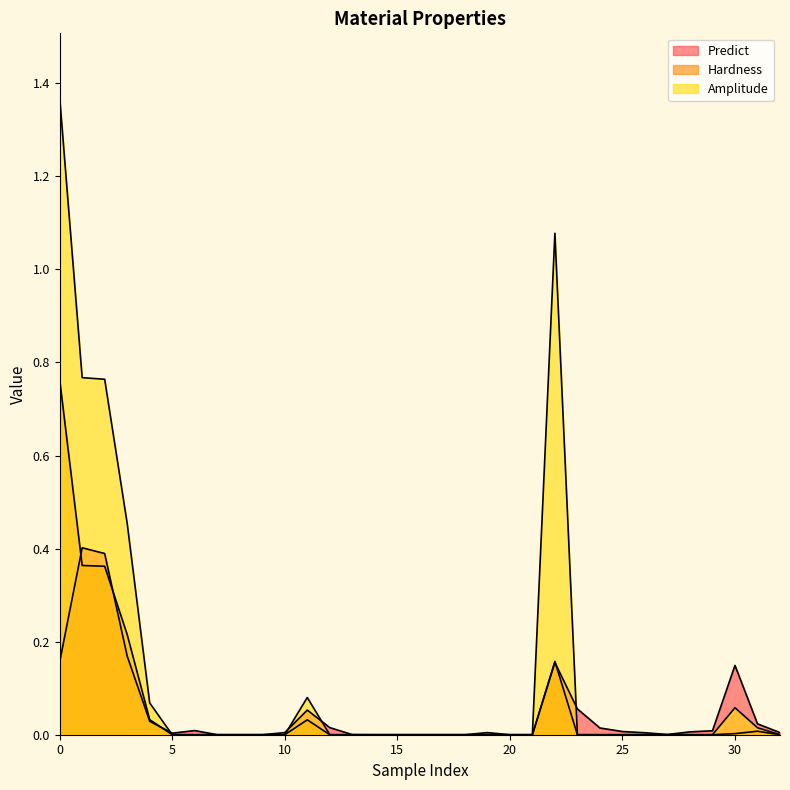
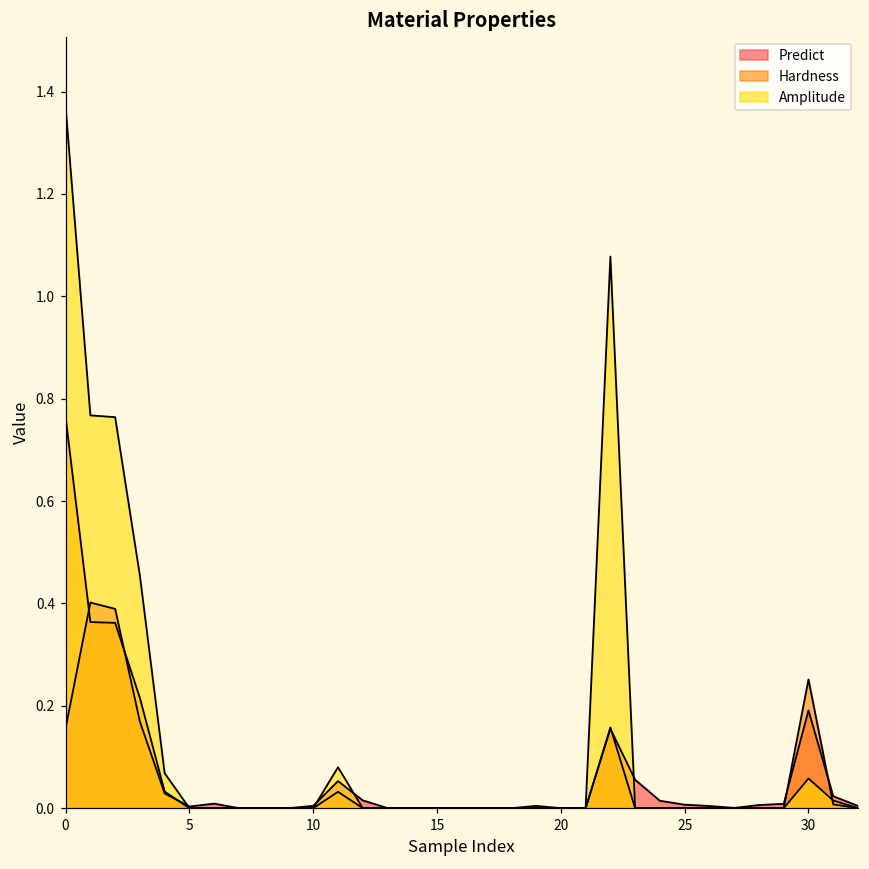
Predict, 30: 0.15 -> 0.19
Hardness, 30: 0.00 -> 0.25
